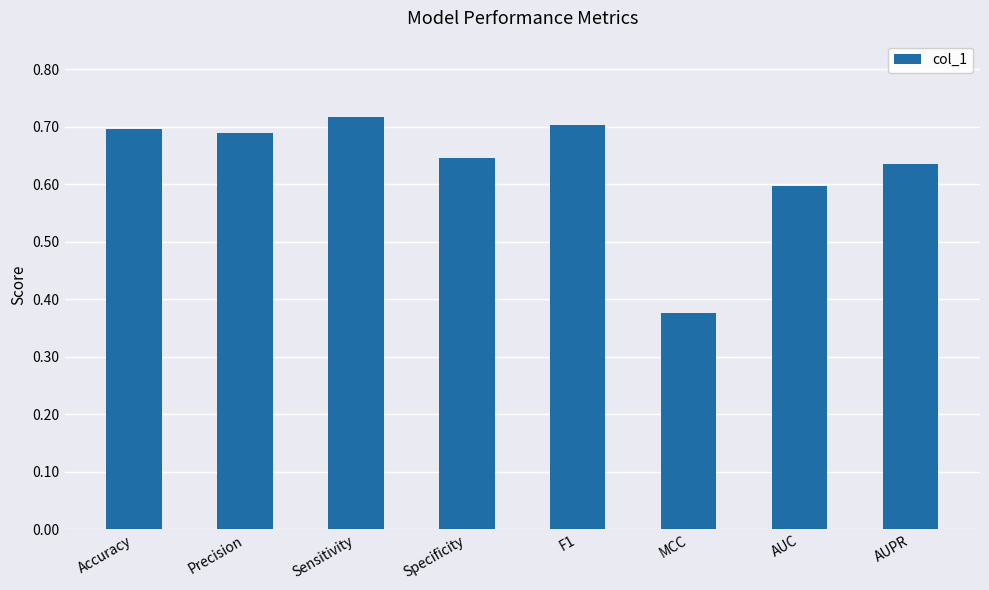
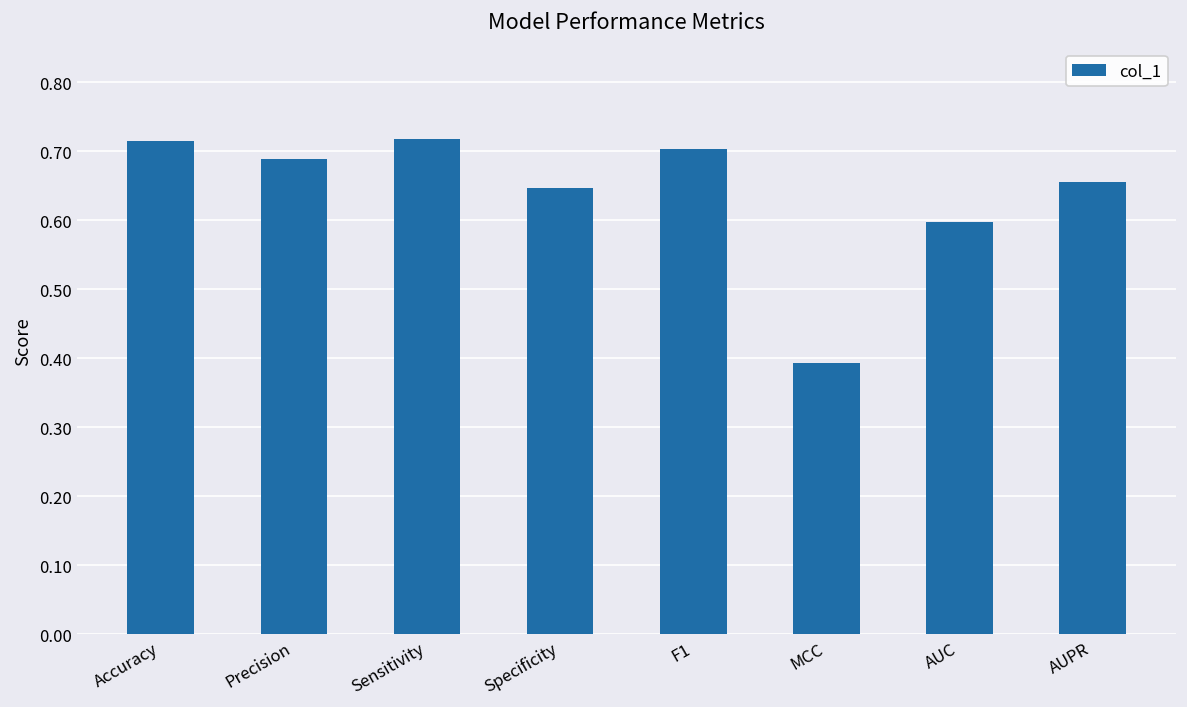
Accuracy: 0.70 -> 0.72
MCC: 0.38 -> 0.39
AUPR: 0.64 -> 0.66
